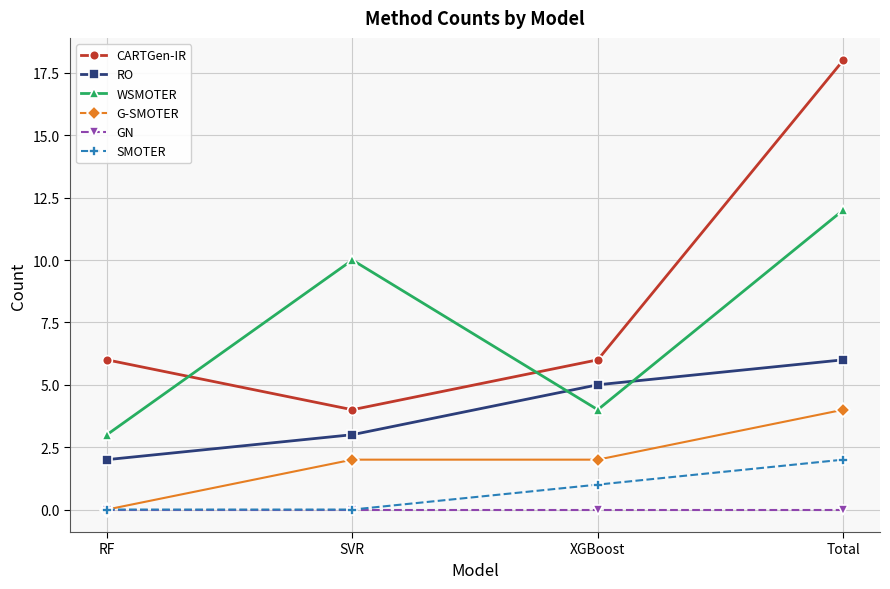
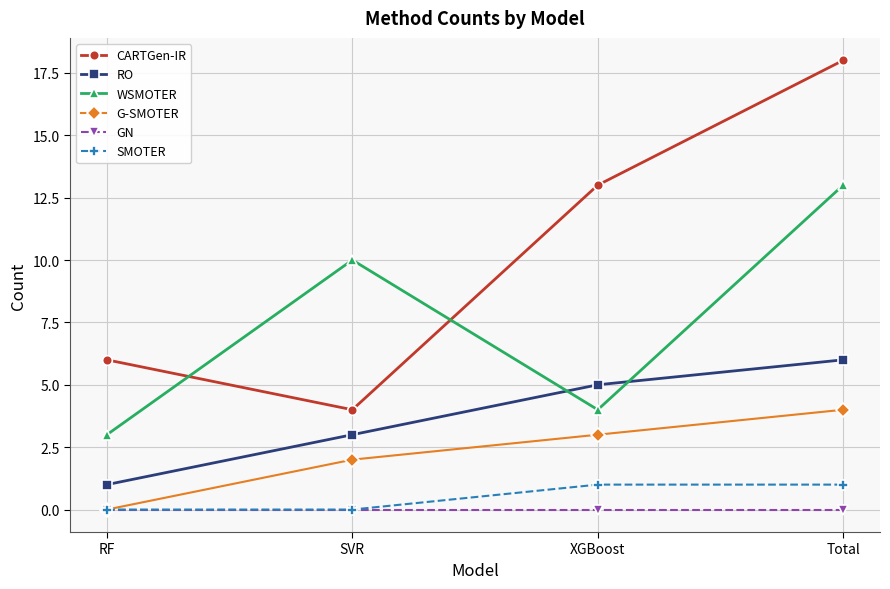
RO, RF: 2 -> 1
CARTGen-IR, XGBoost: 6 -> 13
G-SMOTER, XGBoost: 2 -> 3
WSMOTER, Total: 12 -> 13
SMOTER, Total: 2 -> 1
